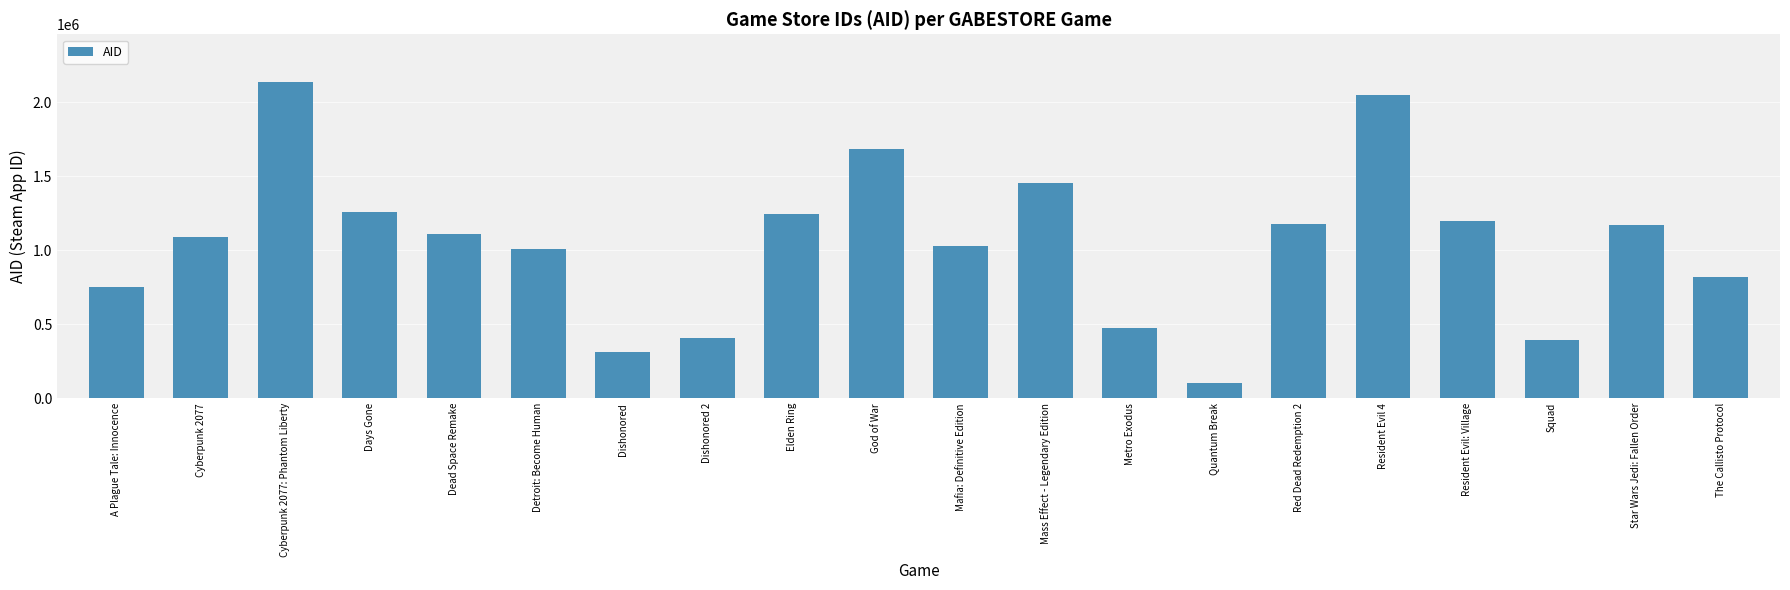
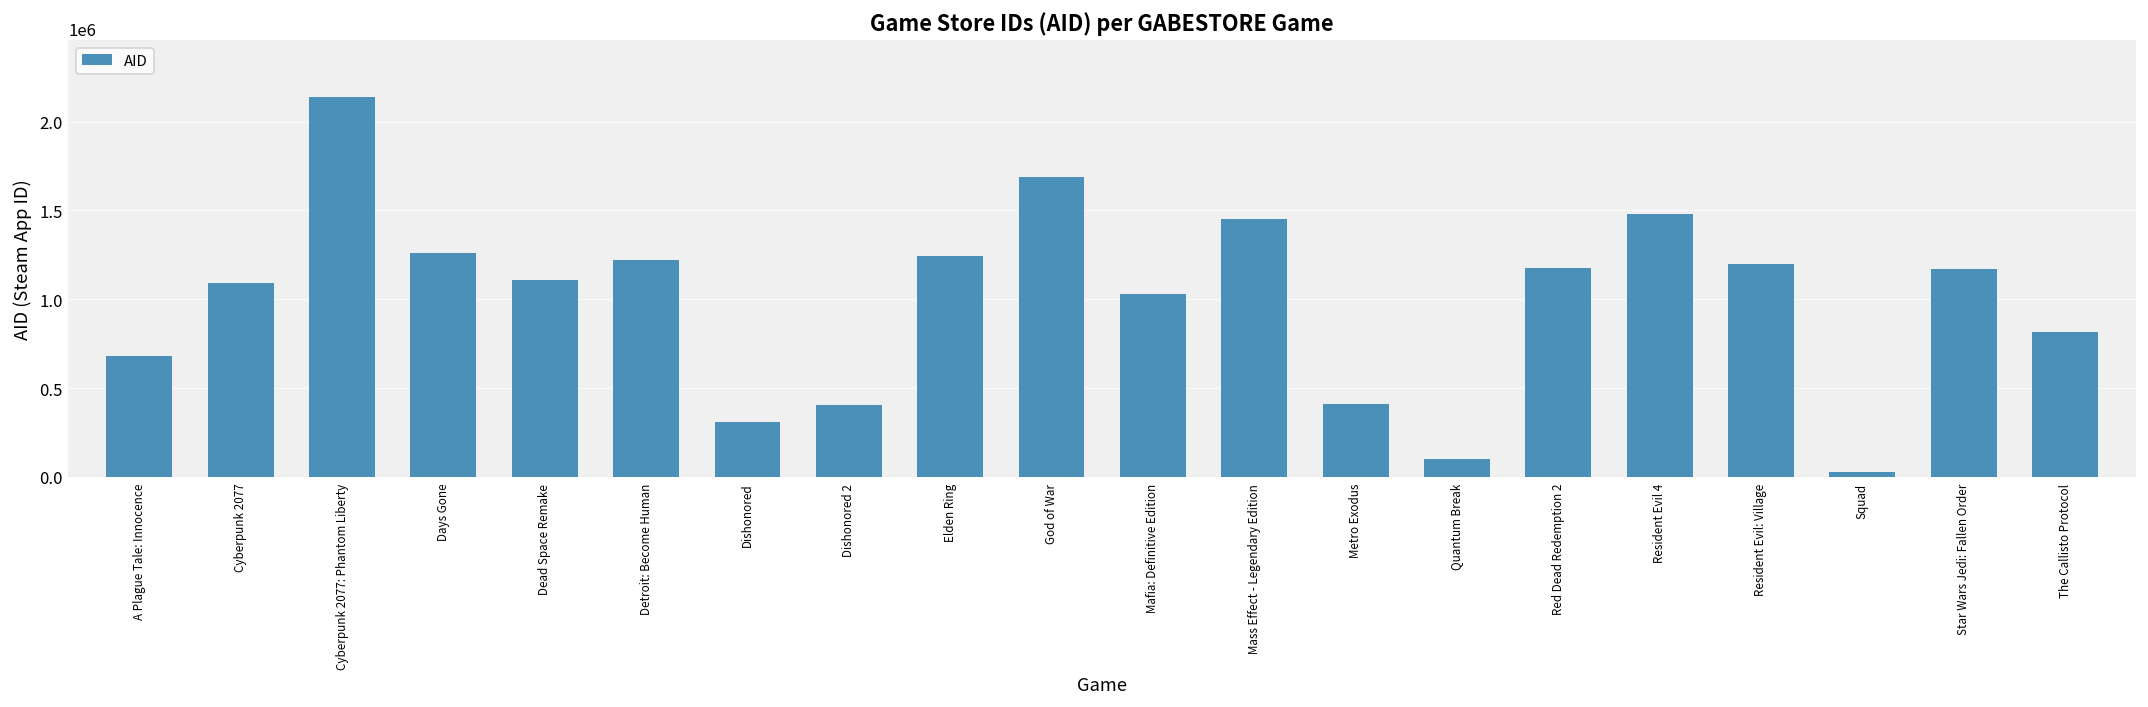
A Plague Tale: Innocence: 750000 -> 680000
Detroit: Become Human: 1010000 -> 1220000
Metro Exodus: 480000 -> 410000
Resident Evil 4: 2050000 -> 1480000
Squad: 390000 -> 30000
